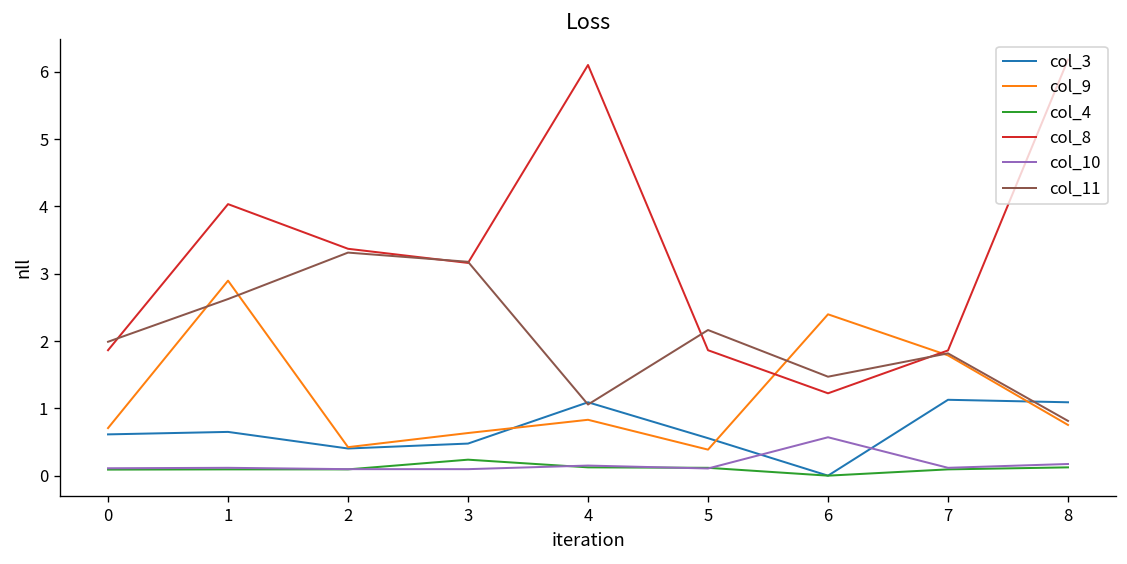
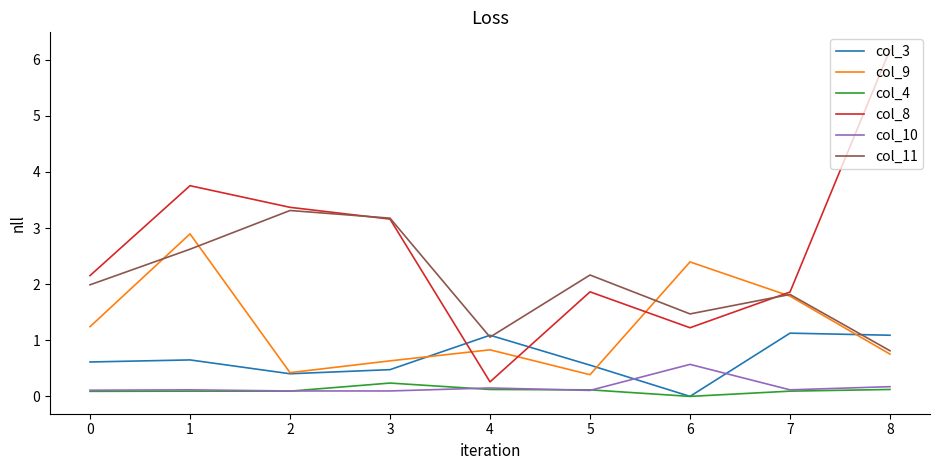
col_9, 0: 0.7 -> 1.2
col_8, 0: 1.9 -> 2.2
col_8, 1: 4.0 -> 3.8
col_8, 4: 6.1 -> 0.3
